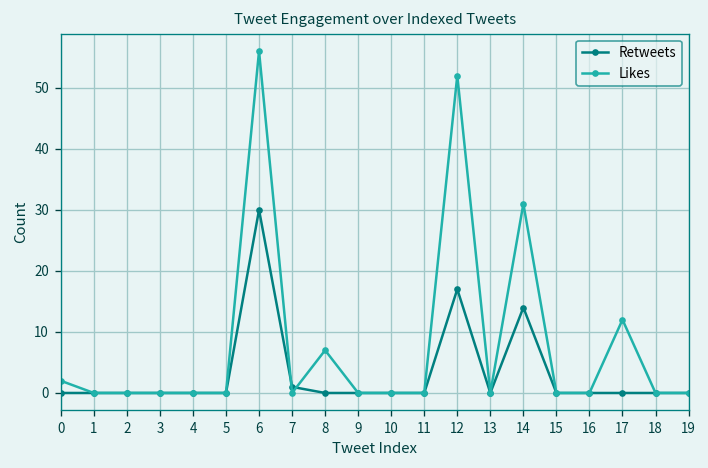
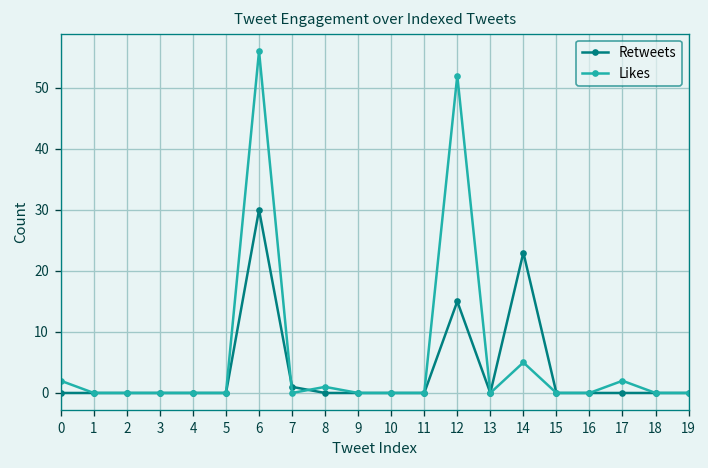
Likes, 8: 7 -> 1
Retweets, 12: 17 -> 15
Retweets, 14: 14 -> 23
Likes, 14: 31 -> 5
Likes, 17: 12 -> 2
